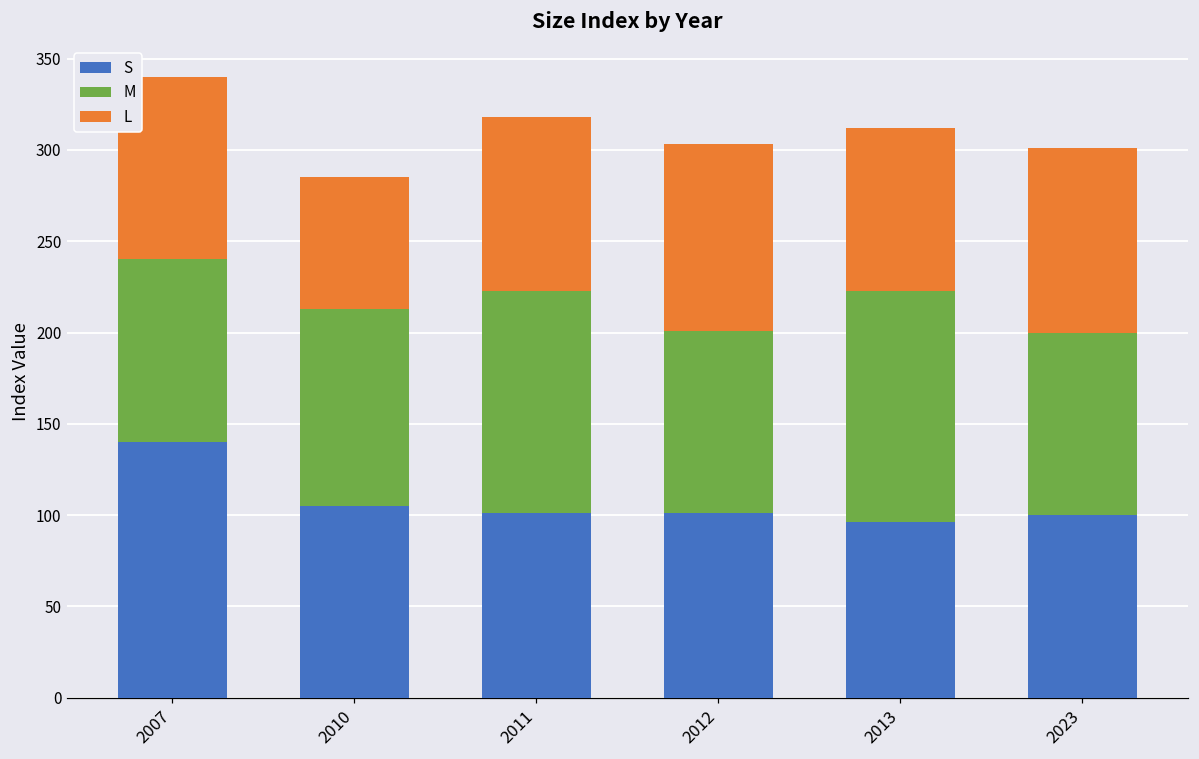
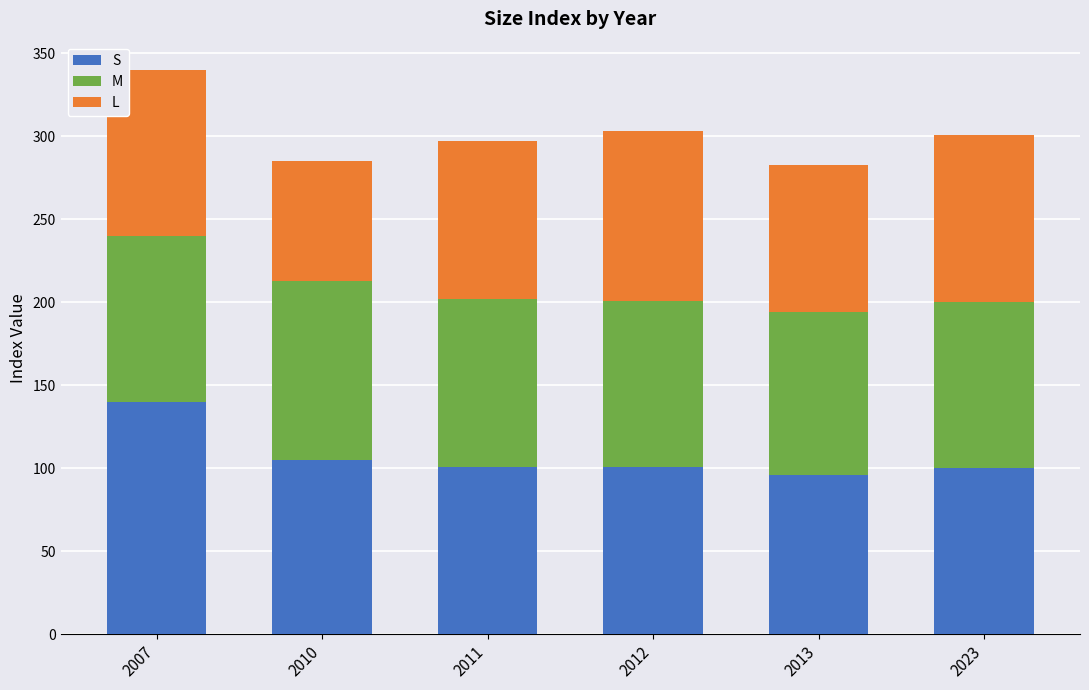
M, 2011: 122 -> 101
M, 2013: 127 -> 98
